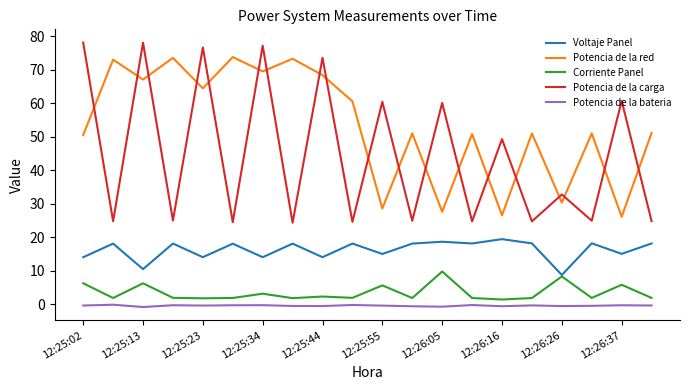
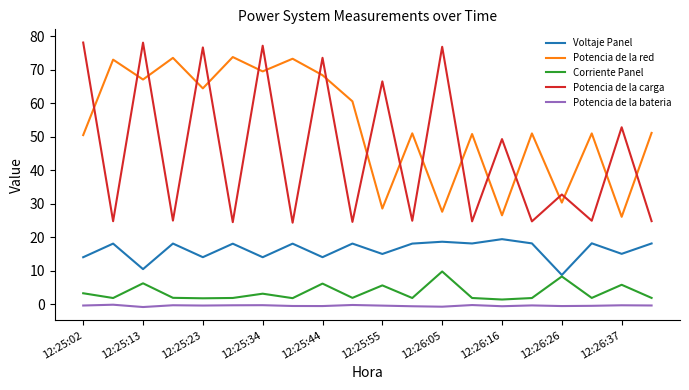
Corriente Panel, 12:25:02: 6 -> 3
Corriente Panel, 12:25:44: 2 -> 6
Potencia de la carga, 12:25:55: 61 -> 67
Potencia de la carga, 12:26:05: 60 -> 77
Potencia de la carga, 12:26:37: 61 -> 53
